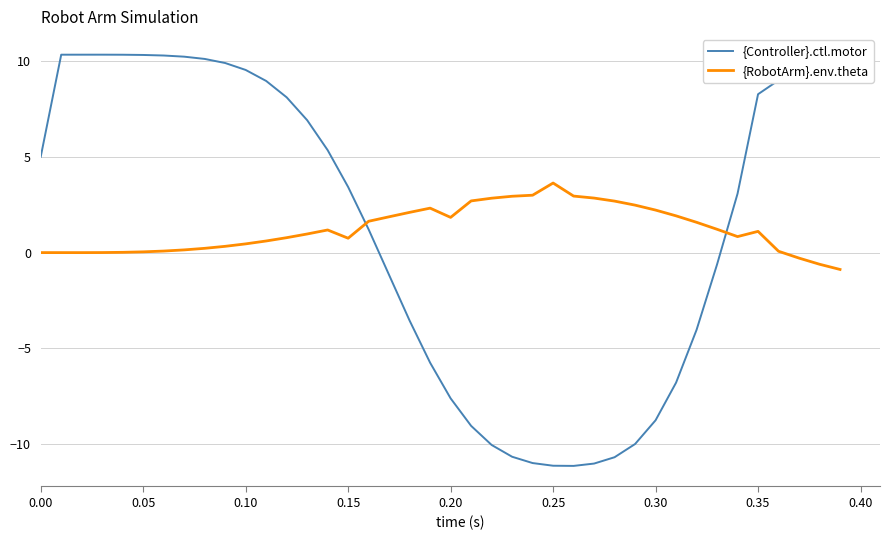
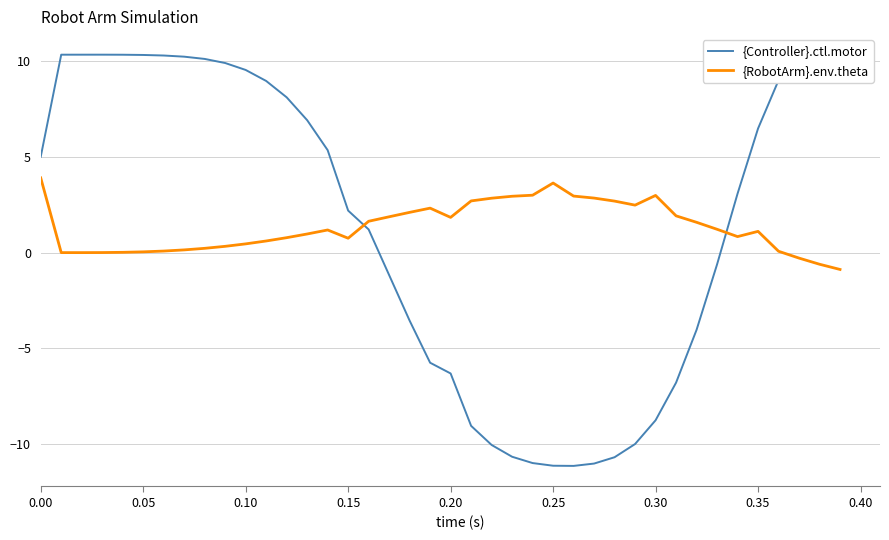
{RobotArm}.env.theta, 0.00: 0.0 -> 3.9
{Controller}.ctl.motor, 0.15: 3.4 -> 2.2
{Controller}.ctl.motor, 0.20: -7.6 -> -6.3
{RobotArm}.env.theta, 0.30: 2.2 -> 3.0
{Controller}.ctl.motor, 0.35: 8.3 -> 6.5
